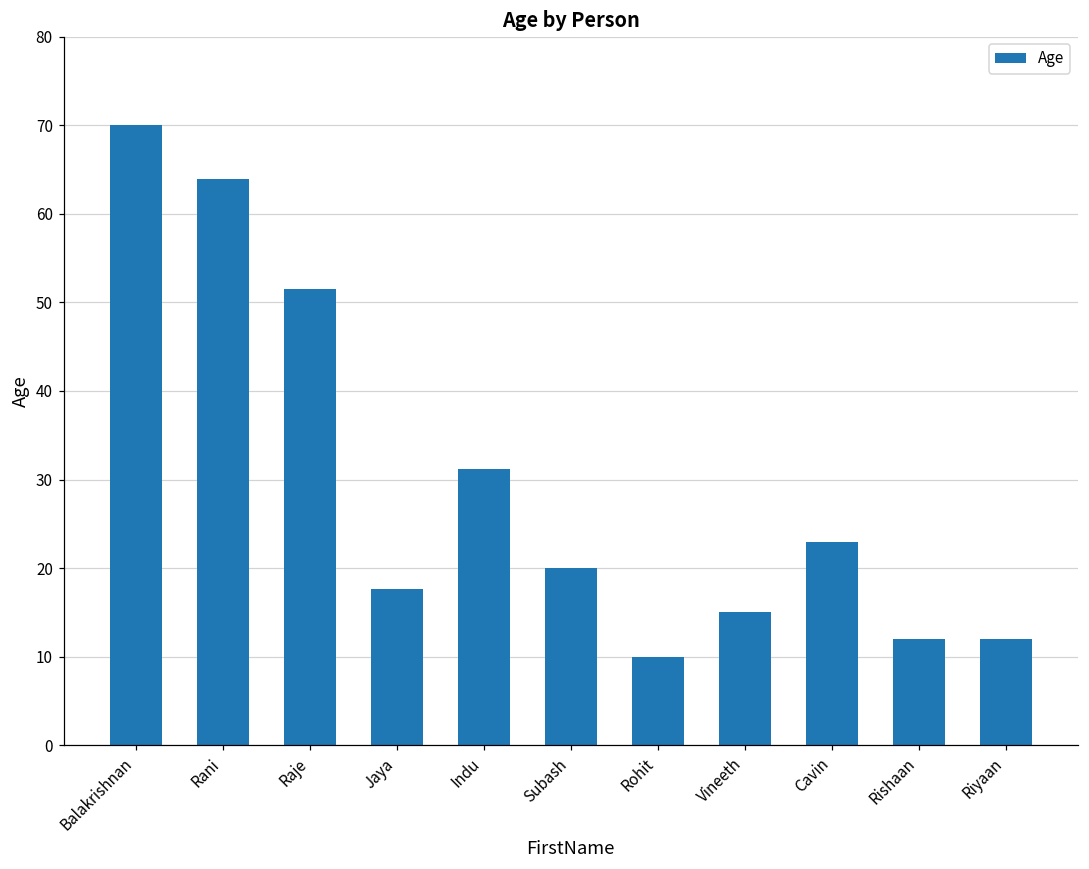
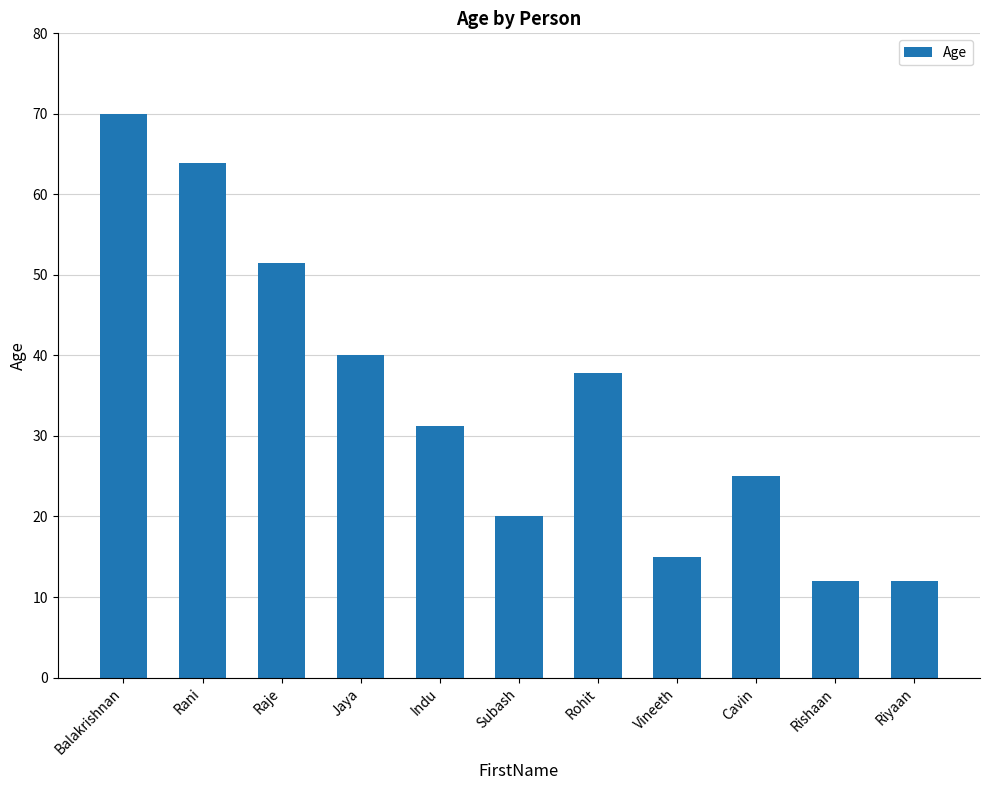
Jaya: 18 -> 40
Rohit: 10 -> 38
Cavin: 23 -> 25
